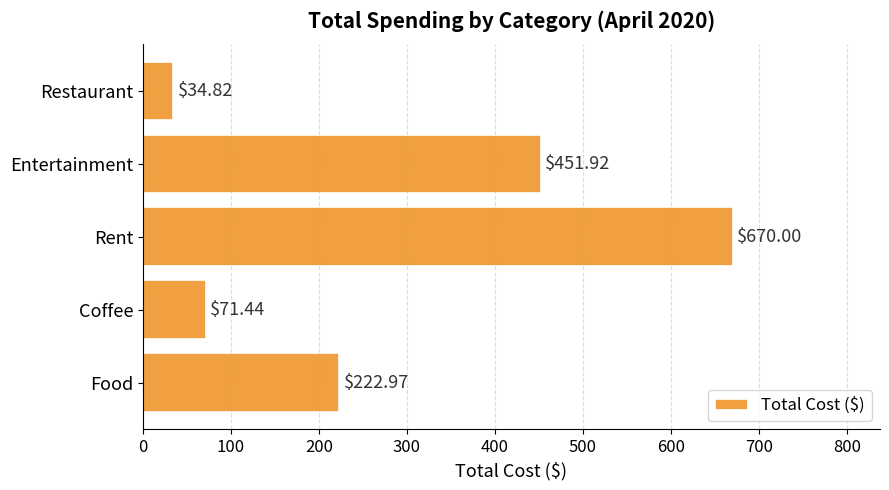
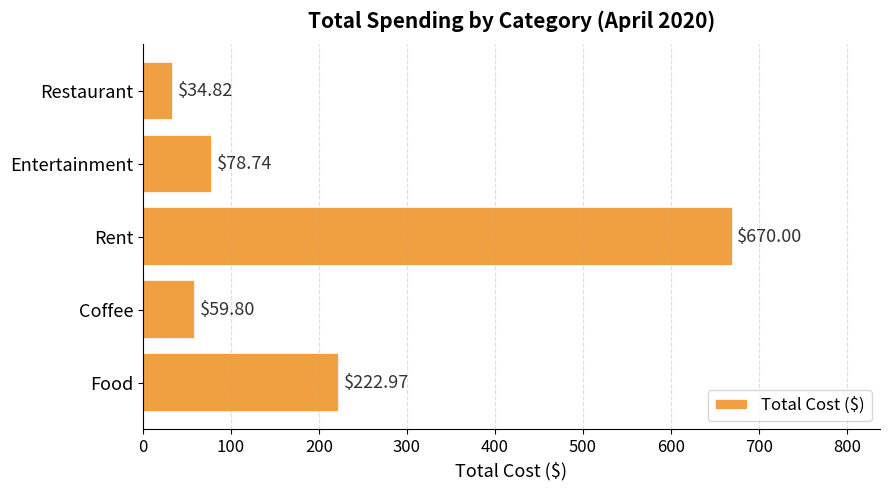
Entertainment: $451.92 -> $78.74
Coffee: $71.44 -> $59.80
